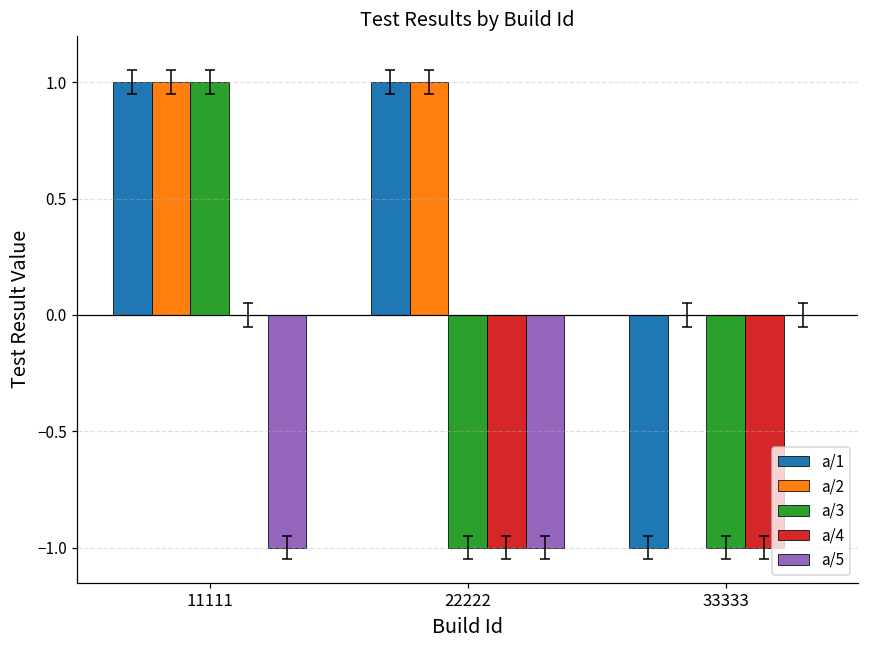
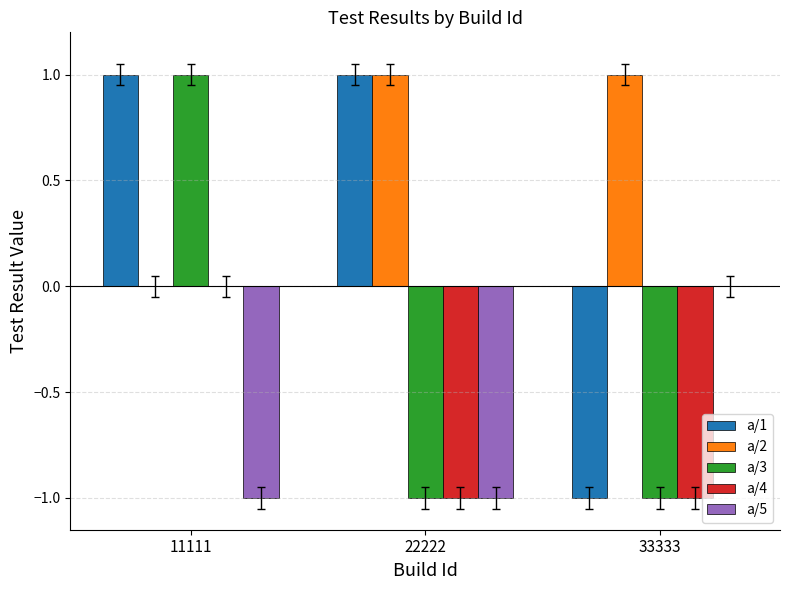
a/2, 11111: 1 -> 0
a/2, 33333: 0 -> 1
